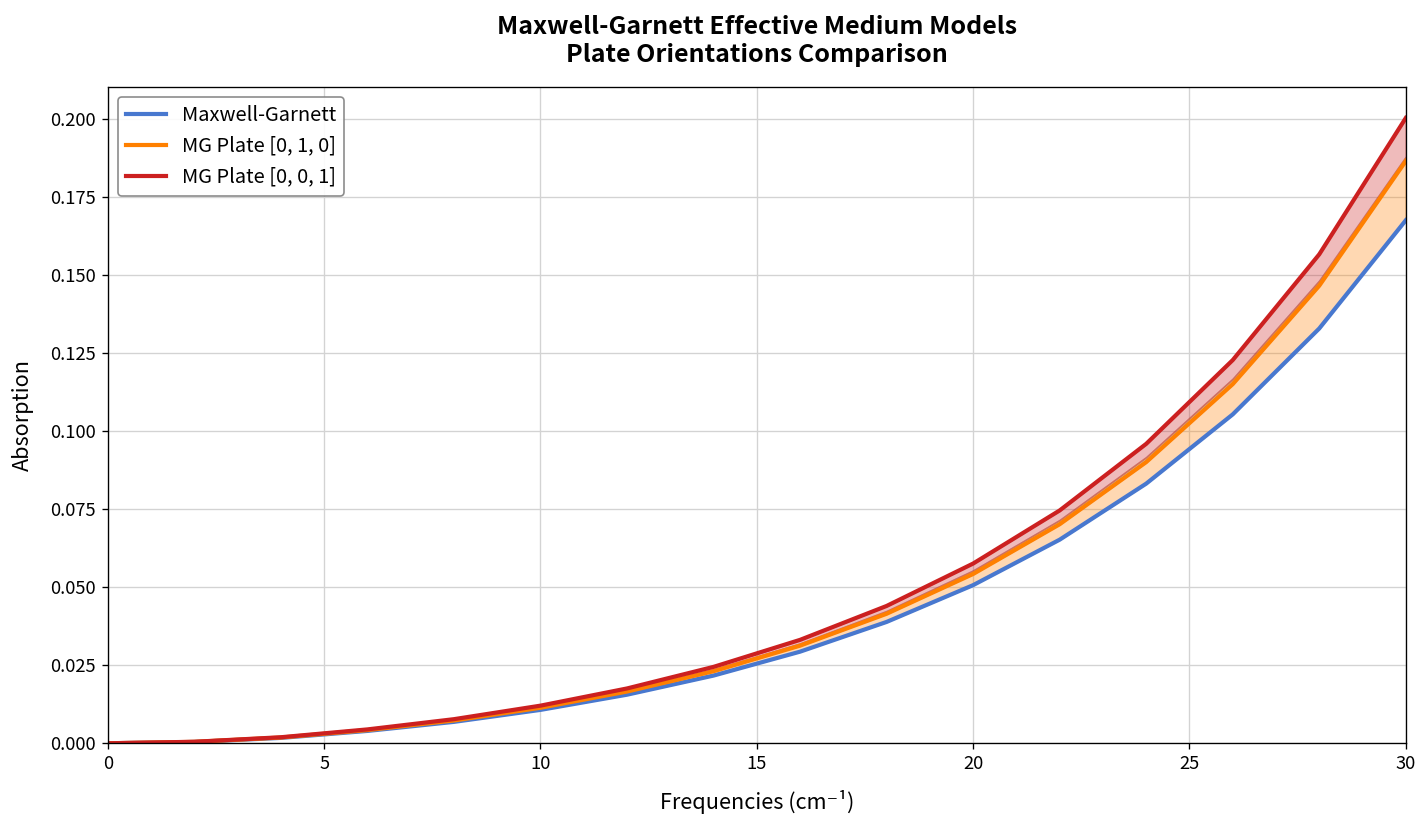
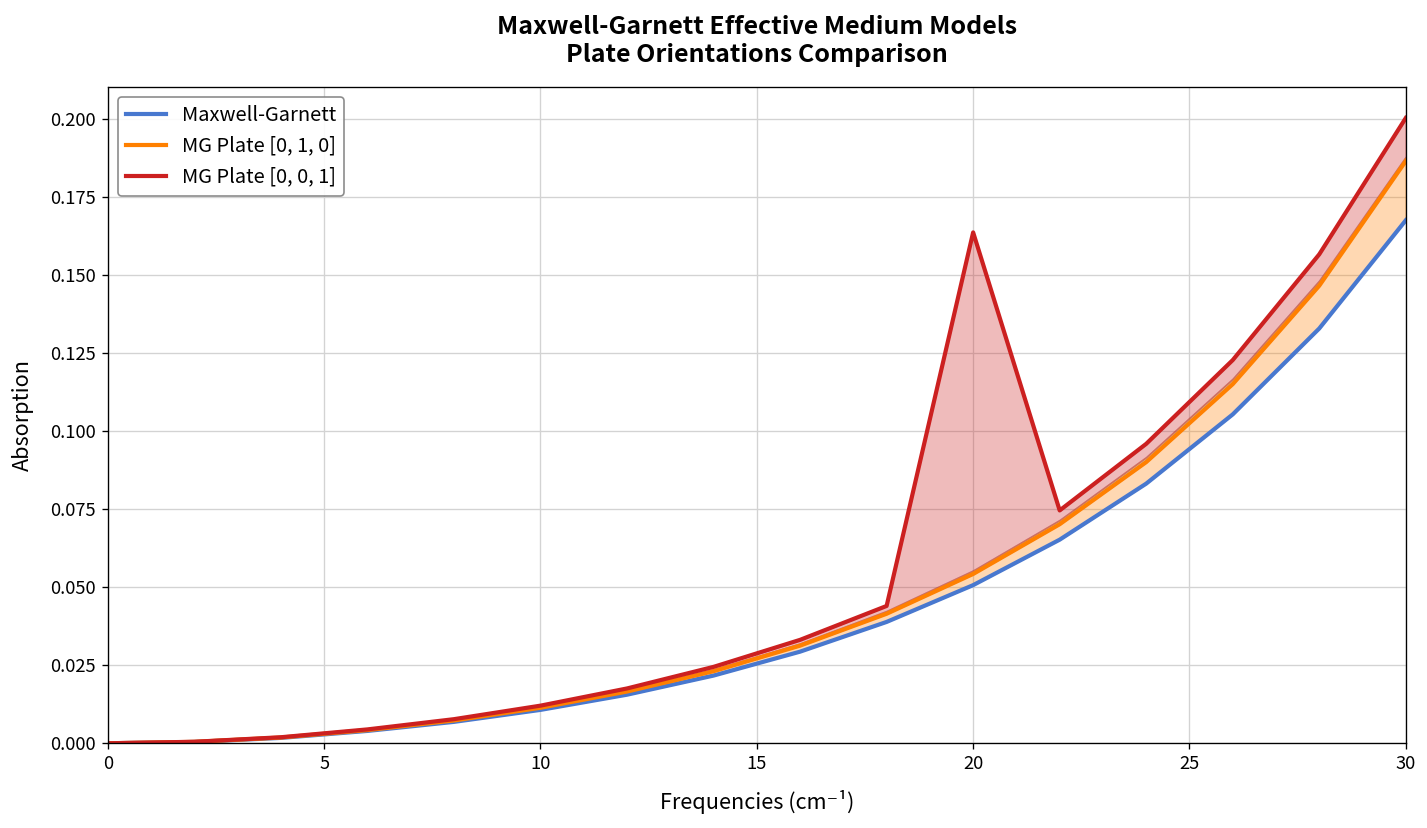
MG Plate [0, 0, 1], 20: 0.058 -> 0.164
